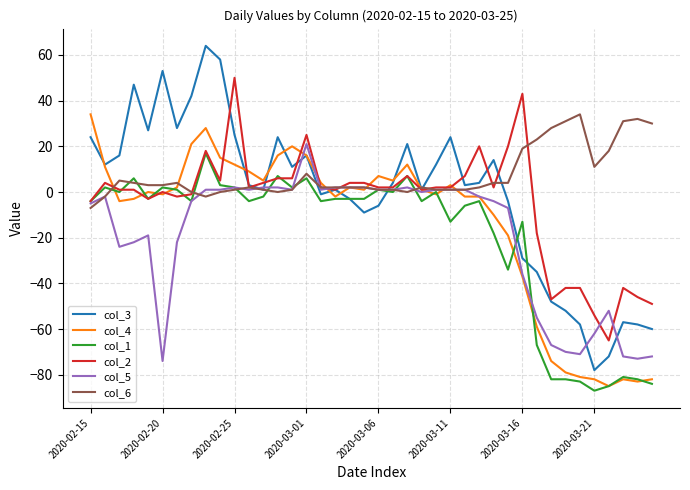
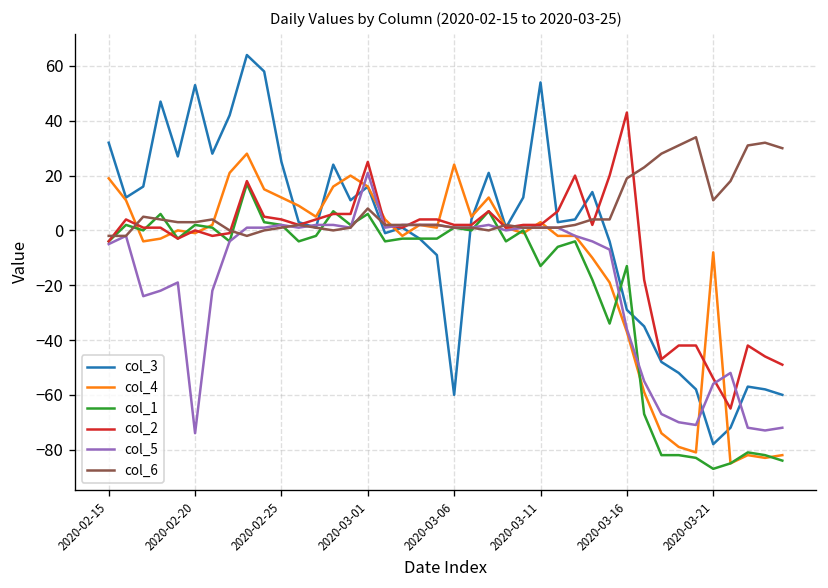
col_3, 2020-02-15: 24 -> 32
col_4, 2020-02-15: 34 -> 19
col_6, 2020-02-15: -7 -> -2
col_2, 2020-02-25: 50 -> 4
col_3, 2020-03-06: -6 -> -60
col_4, 2020-03-06: 7 -> 24
col_3, 2020-03-11: 24 -> 54
col_4, 2020-03-21: -82 -> -8
col_5, 2020-03-21: -62 -> -56
